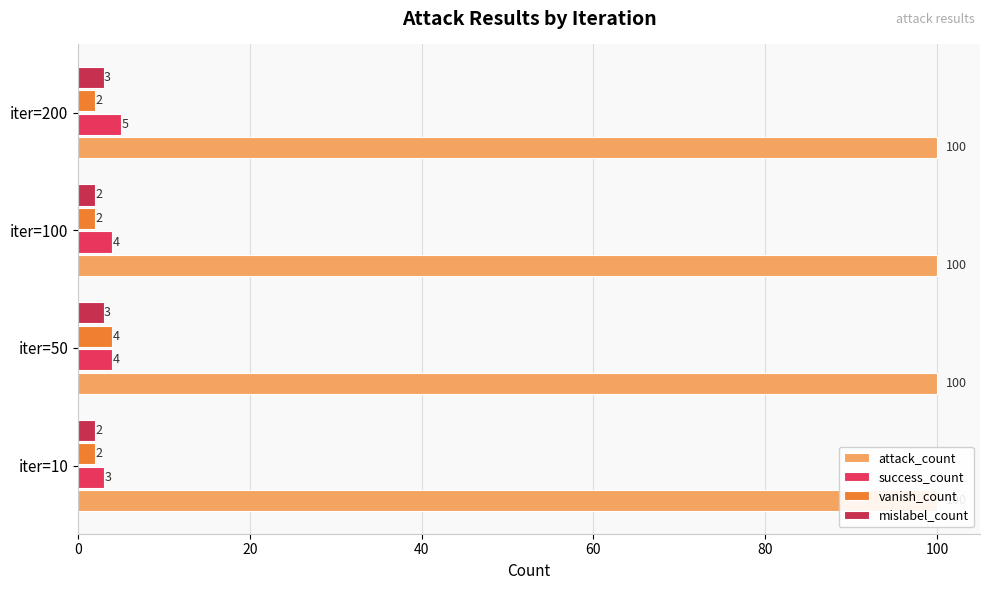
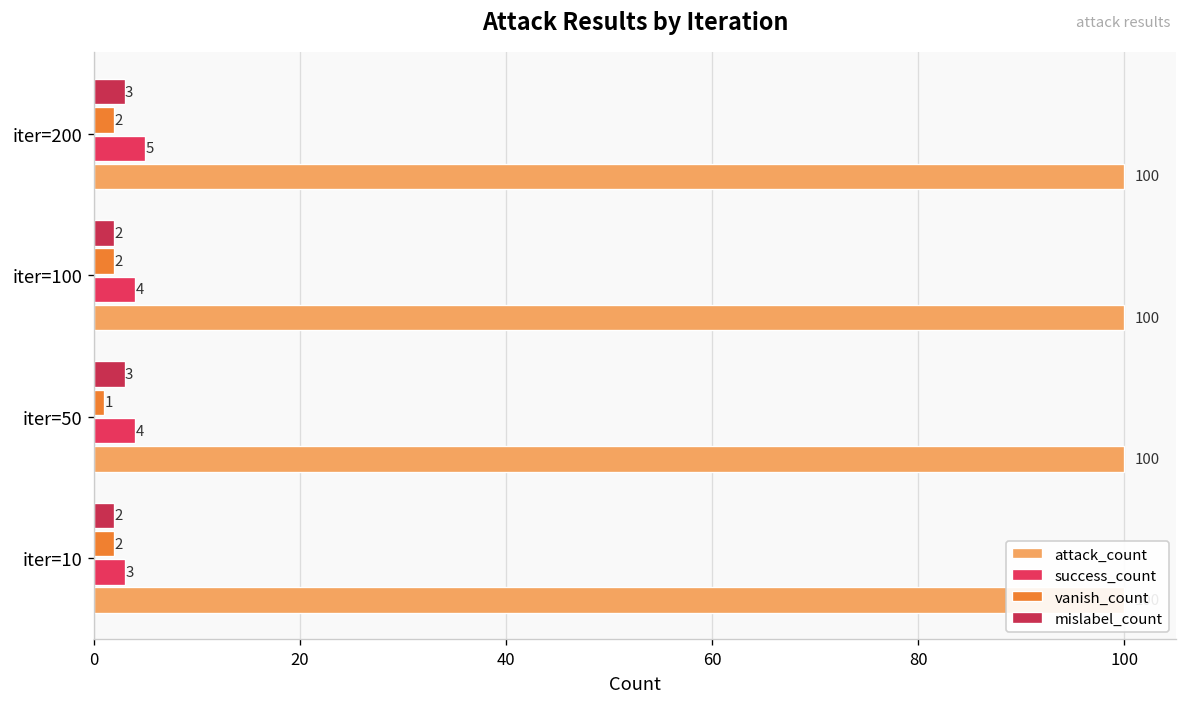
vanish_count, iter=50: 4 -> 1
